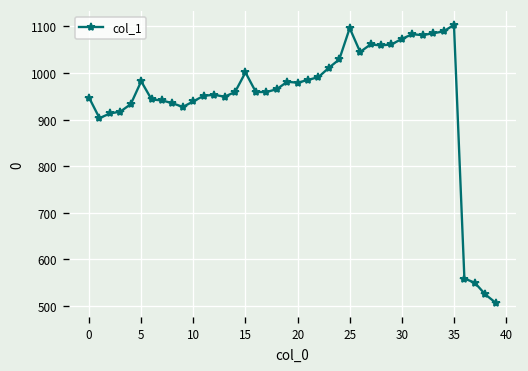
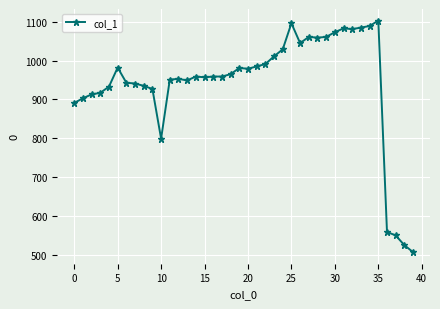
0: 950 -> 890
10: 940 -> 800
15: 1000 -> 960
